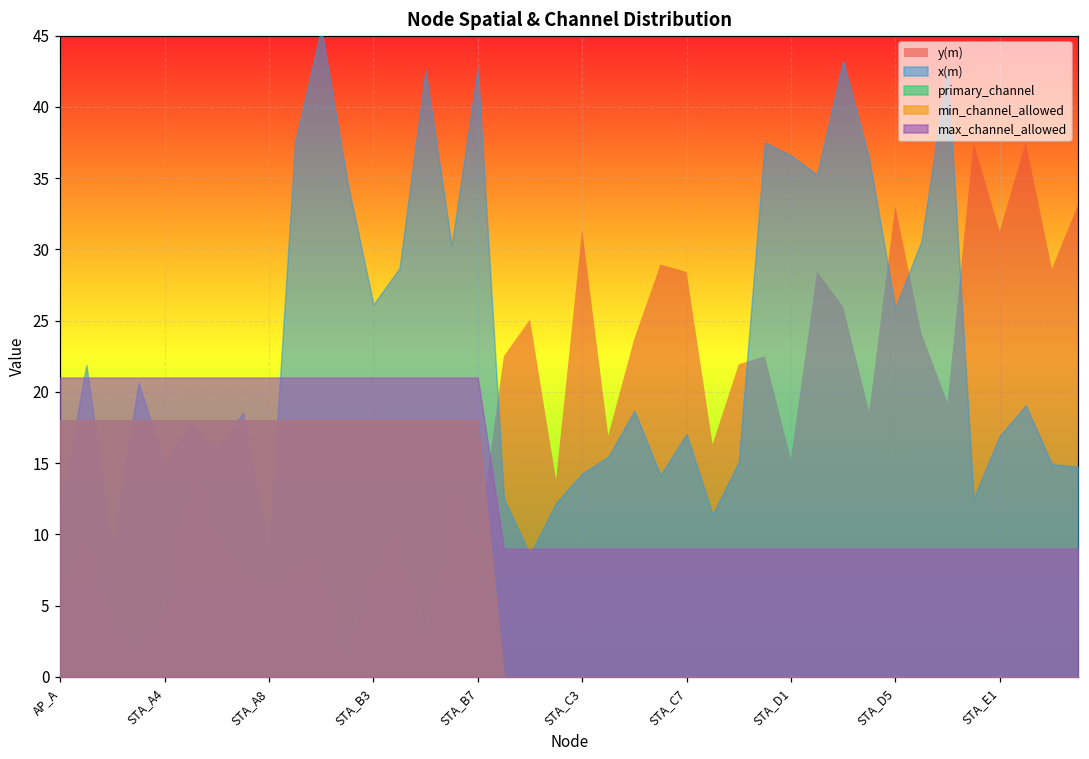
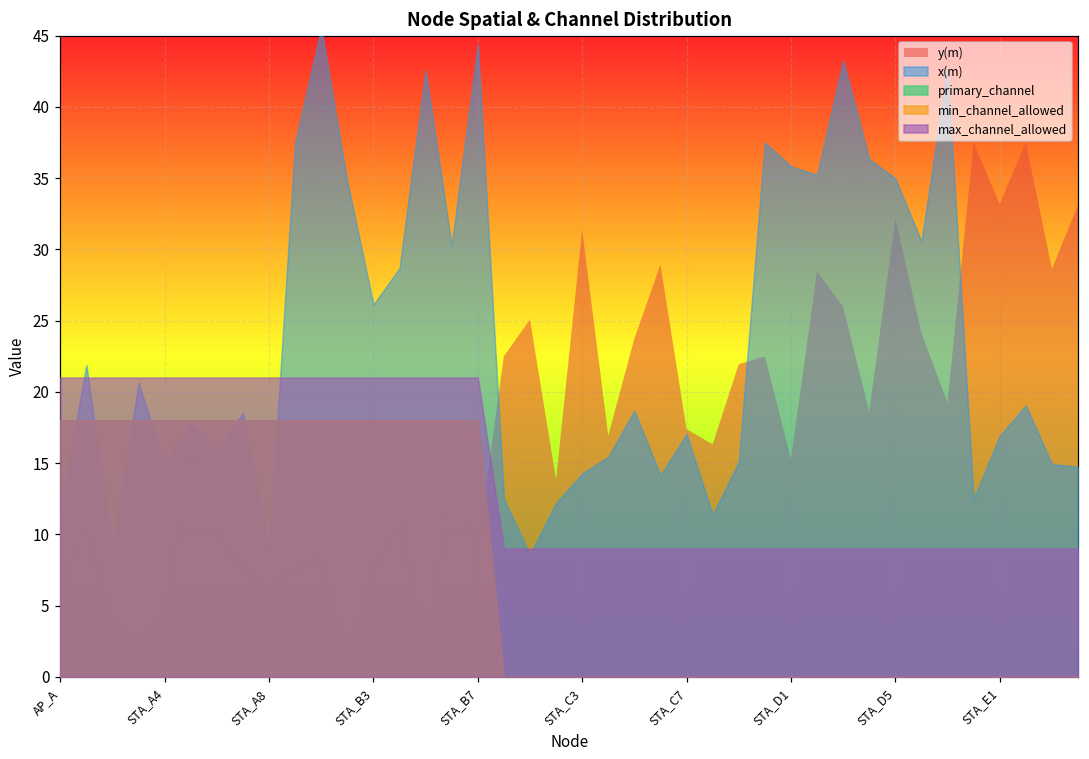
x(m), STA_B7: 42.7 -> 44.4
y(m), STA_C7: 28.4 -> 17.4
x(m), STA_D1: 36.6 -> 35.8
y(m), STA_D5: 33.0 -> 32.2
x(m), STA_D5: 25.9 -> 35.0
y(m), STA_E1: 31.3 -> 33.2
